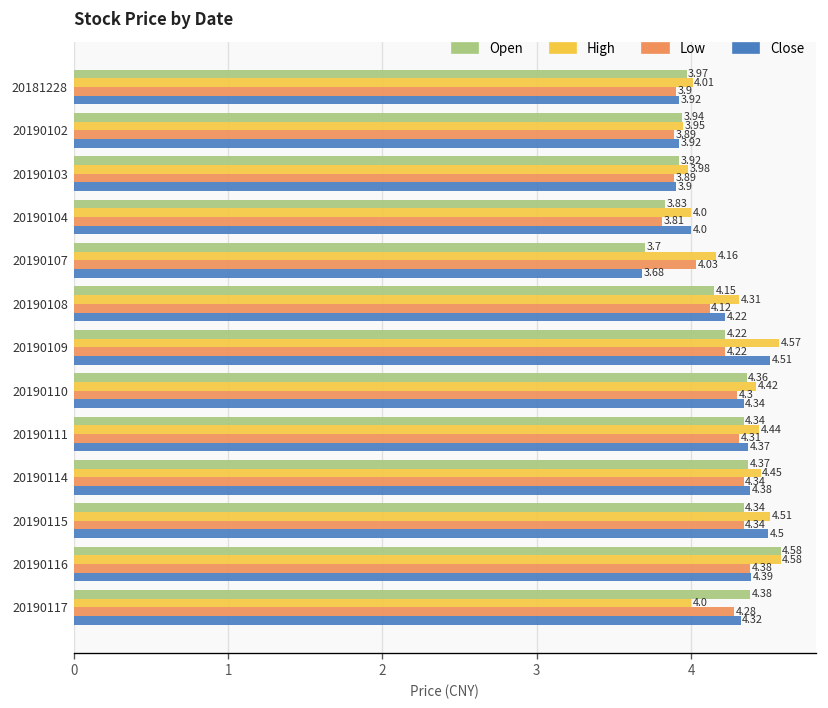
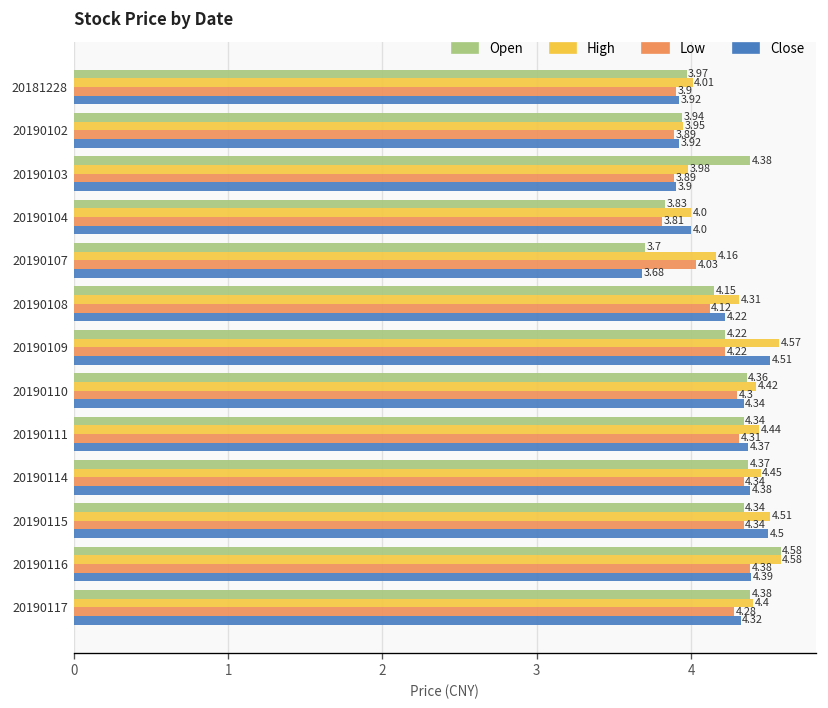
Open, 20190103: 3.92 -> 4.38
High, 20190117: 4.0 -> 4.4
